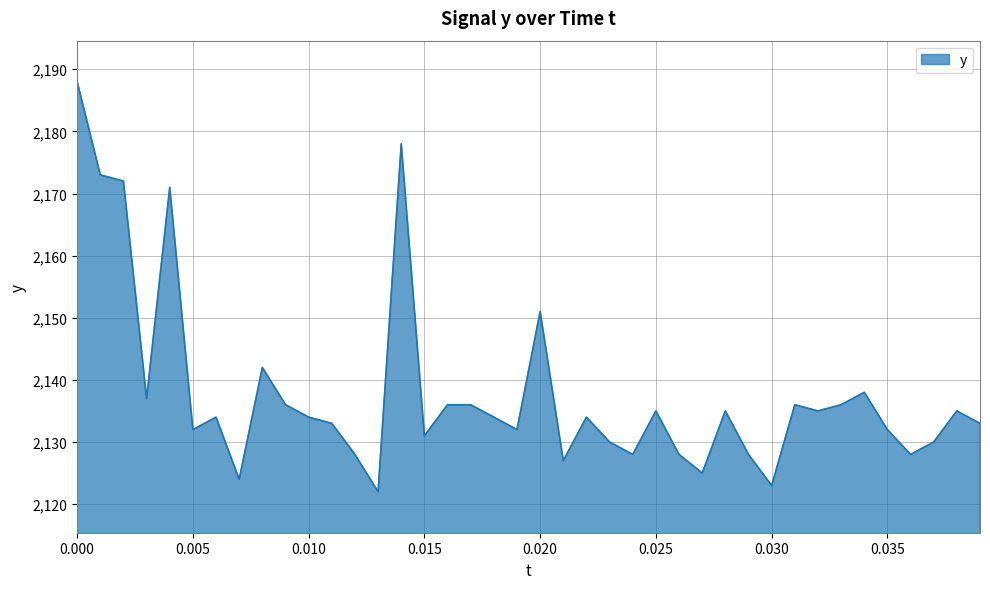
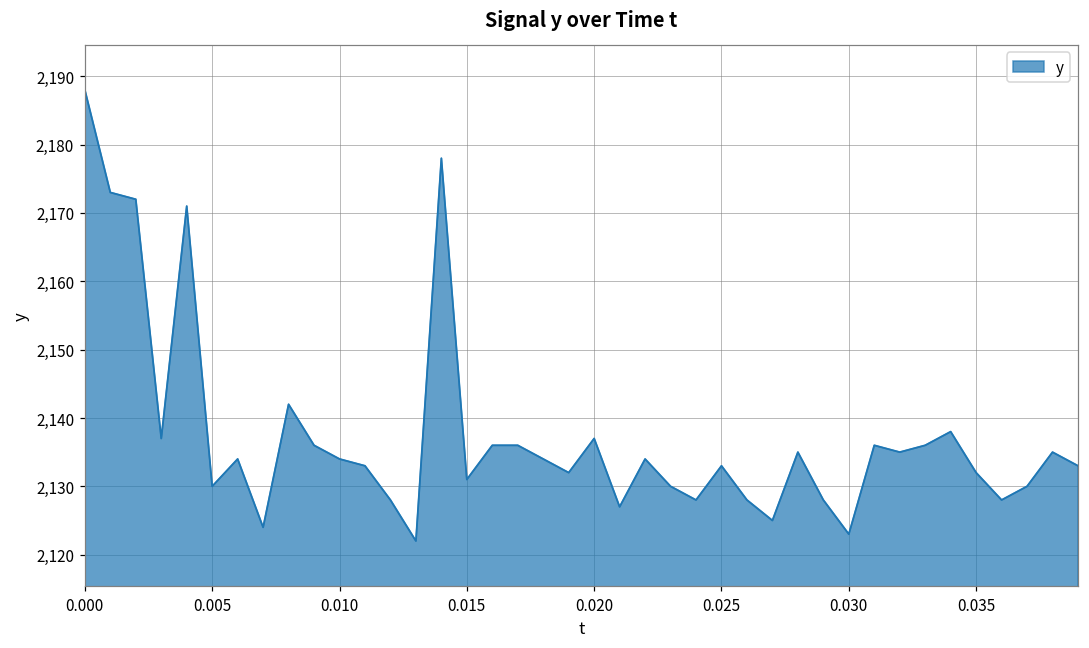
0.005: 2,132 -> 2,130
0.020: 2,151 -> 2,137
0.025: 2,135 -> 2,133
